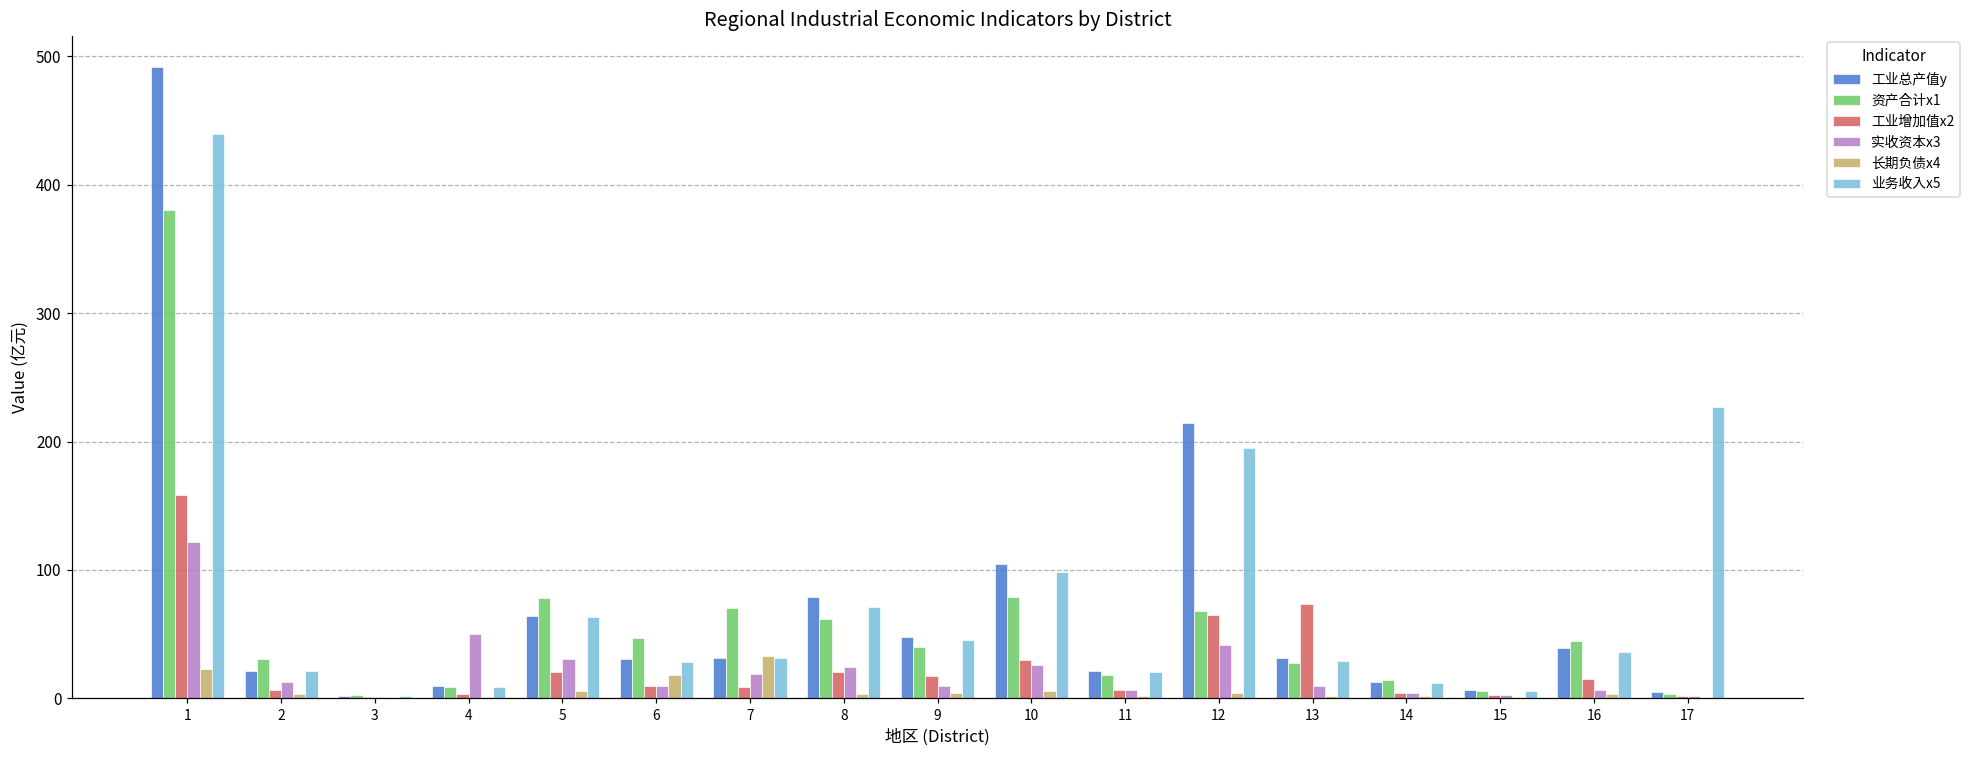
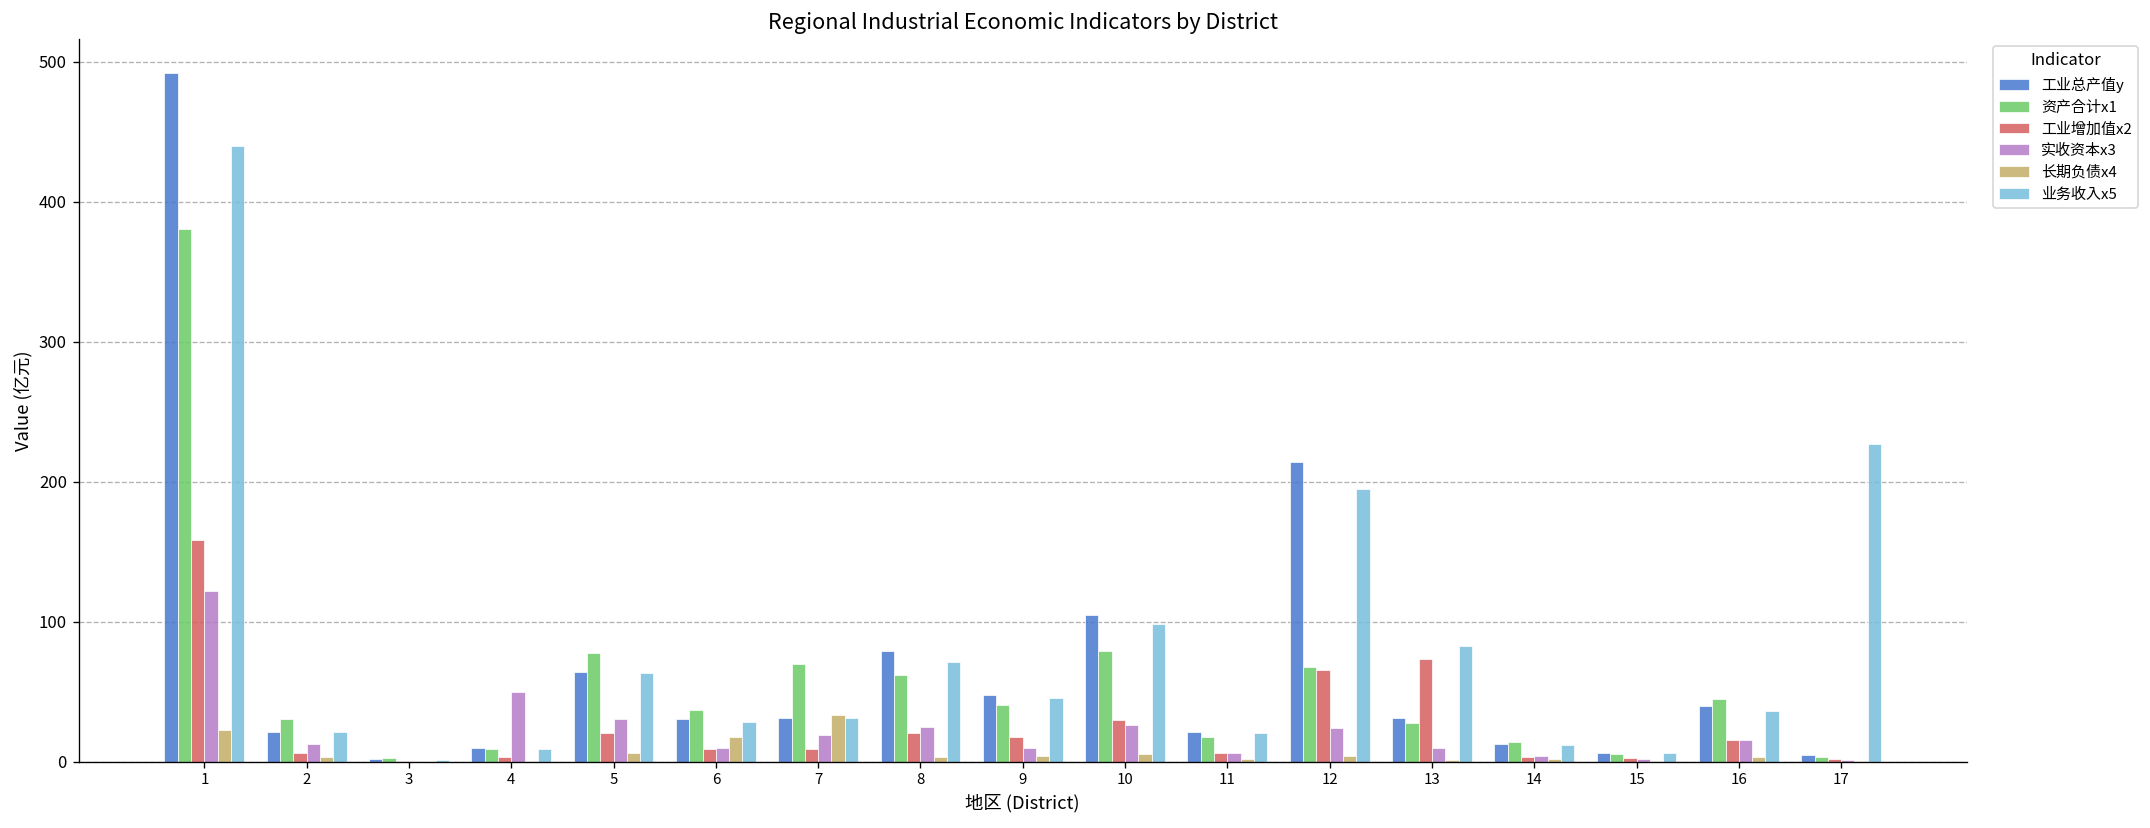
资产合计x1, 6: 47 -> 37
实收资本x3, 12: 42 -> 24
业务收入x5, 13: 29 -> 82
实收资本x3, 16: 7 -> 16
